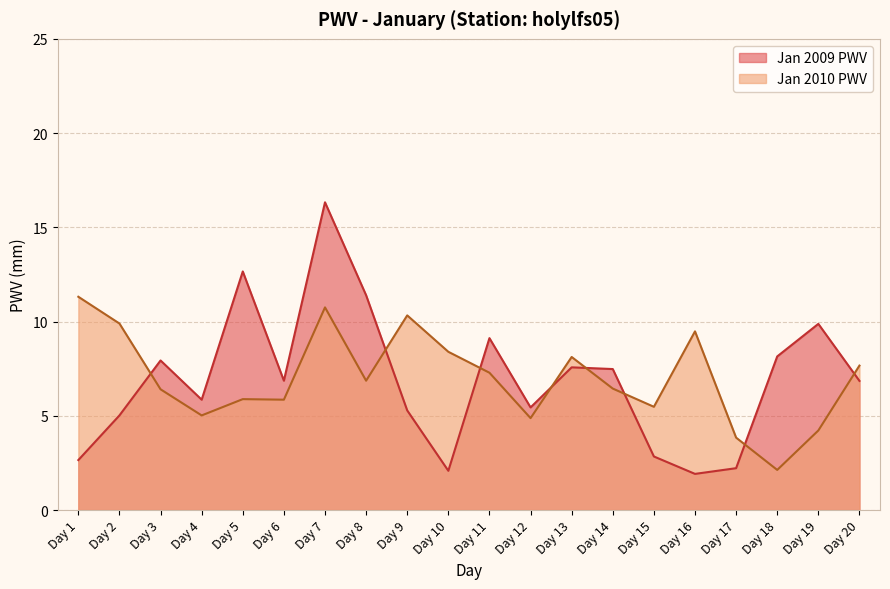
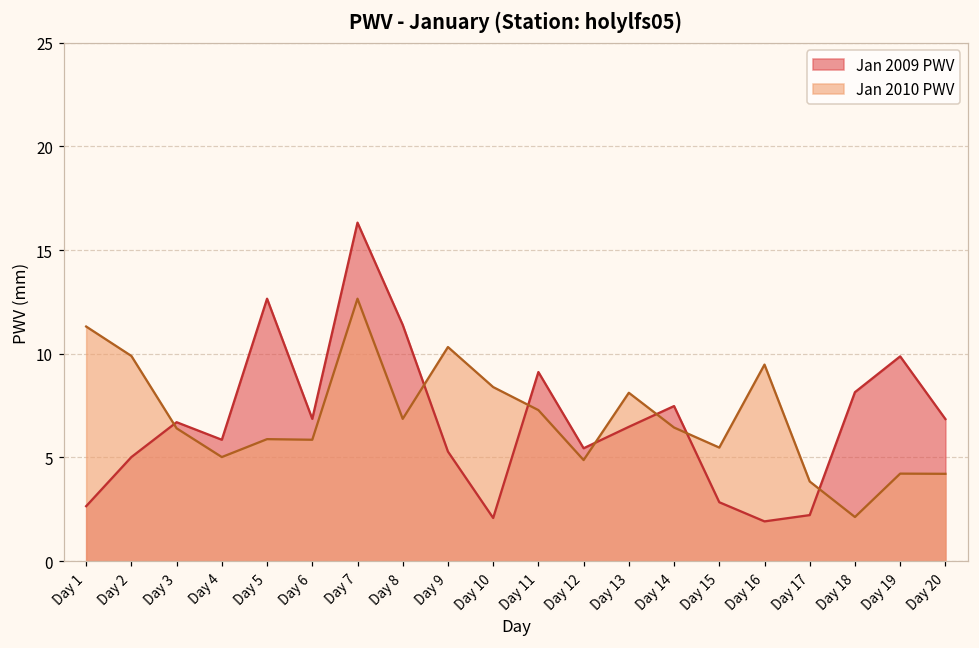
Jan 2009 PWV, Day 3: 7.9 -> 6.7
Jan 2010 PWV, Day 7: 10.8 -> 12.7
Jan 2009 PWV, Day 13: 7.6 -> 6.5
Jan 2010 PWV, Day 20: 7.7 -> 4.2
